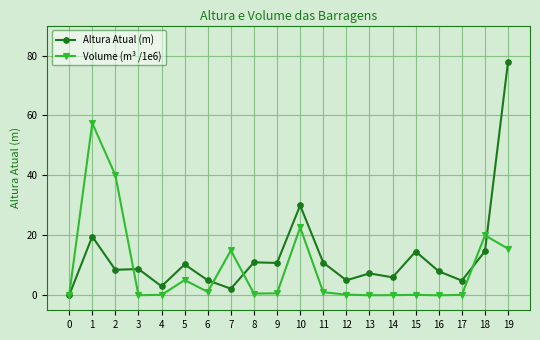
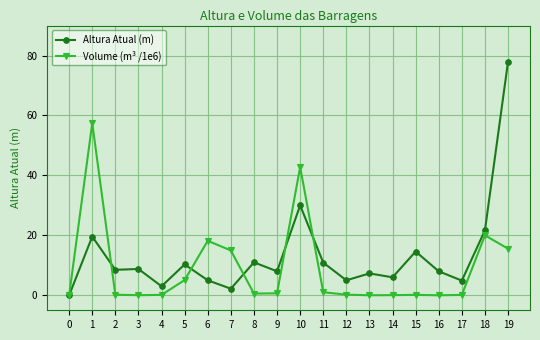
Volume (m³ /1e6), 2: 40 -> 0
Volume (m³ /1e6), 6: 1 -> 18
Altura Atual (m), 9: 11 -> 8
Volume (m³ /1e6), 10: 23 -> 43
Altura Atual (m), 18: 15 -> 22
